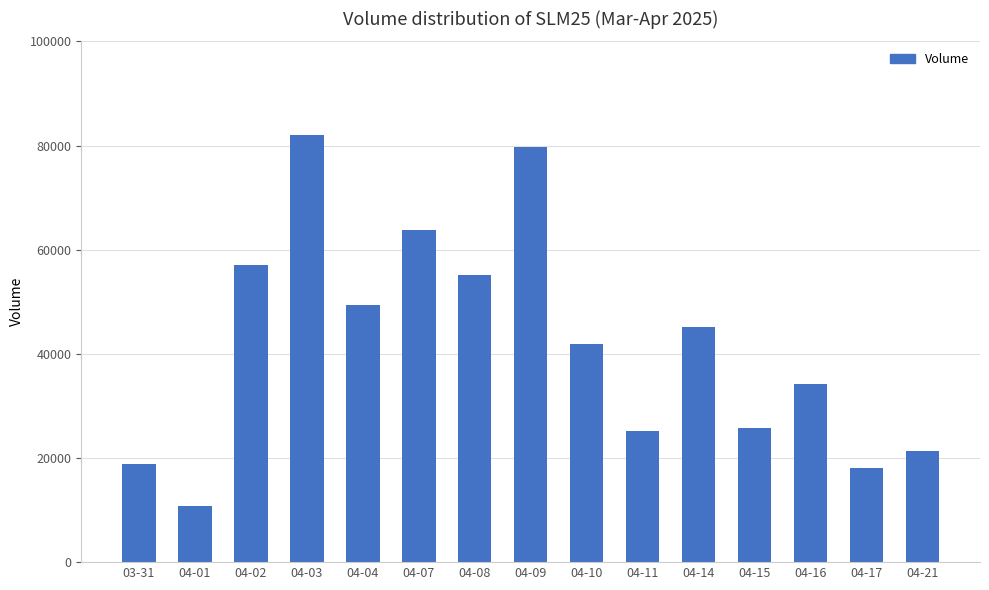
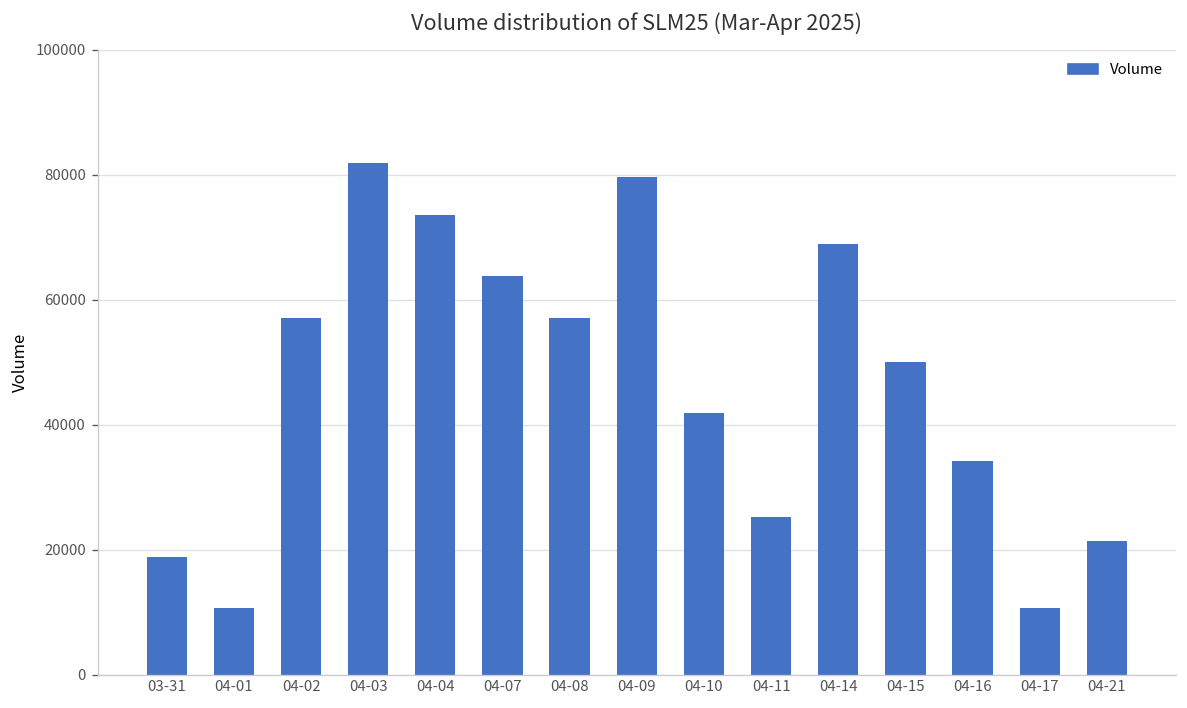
04-04: 49000 -> 74000
04-08: 55000 -> 57000
04-14: 45000 -> 69000
04-15: 26000 -> 50000
04-17: 18000 -> 11000
